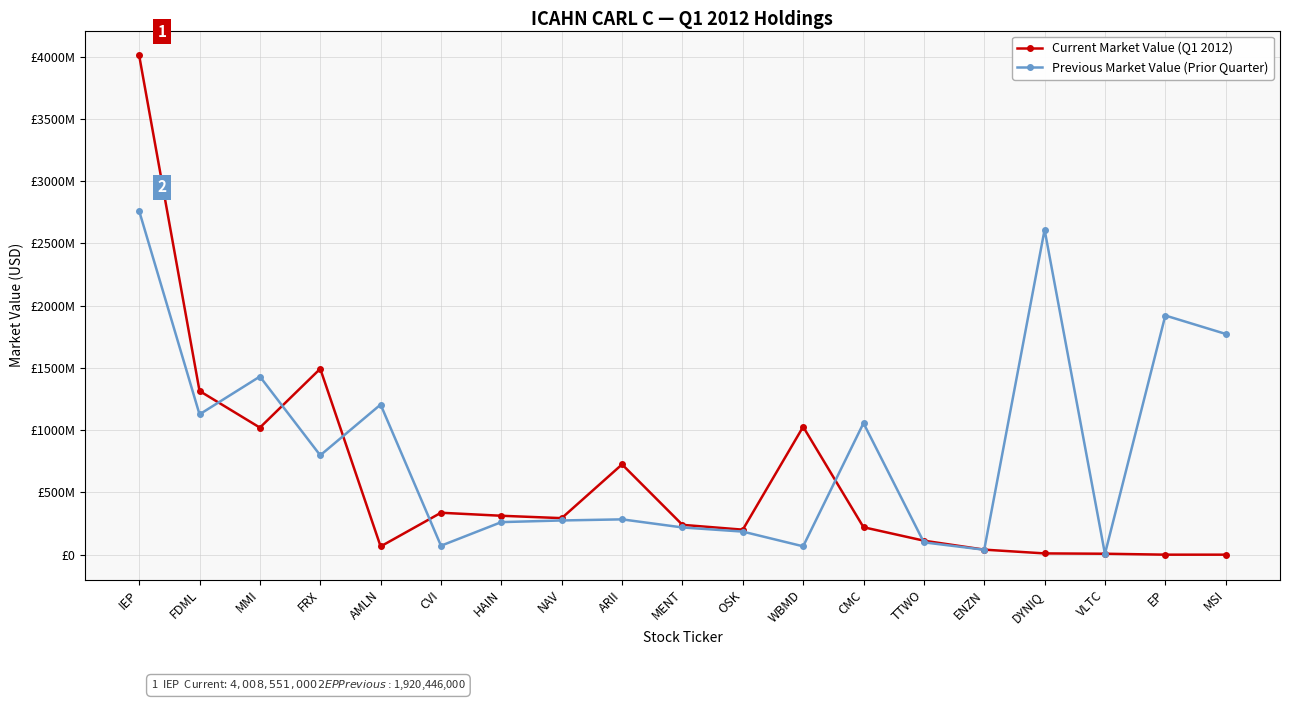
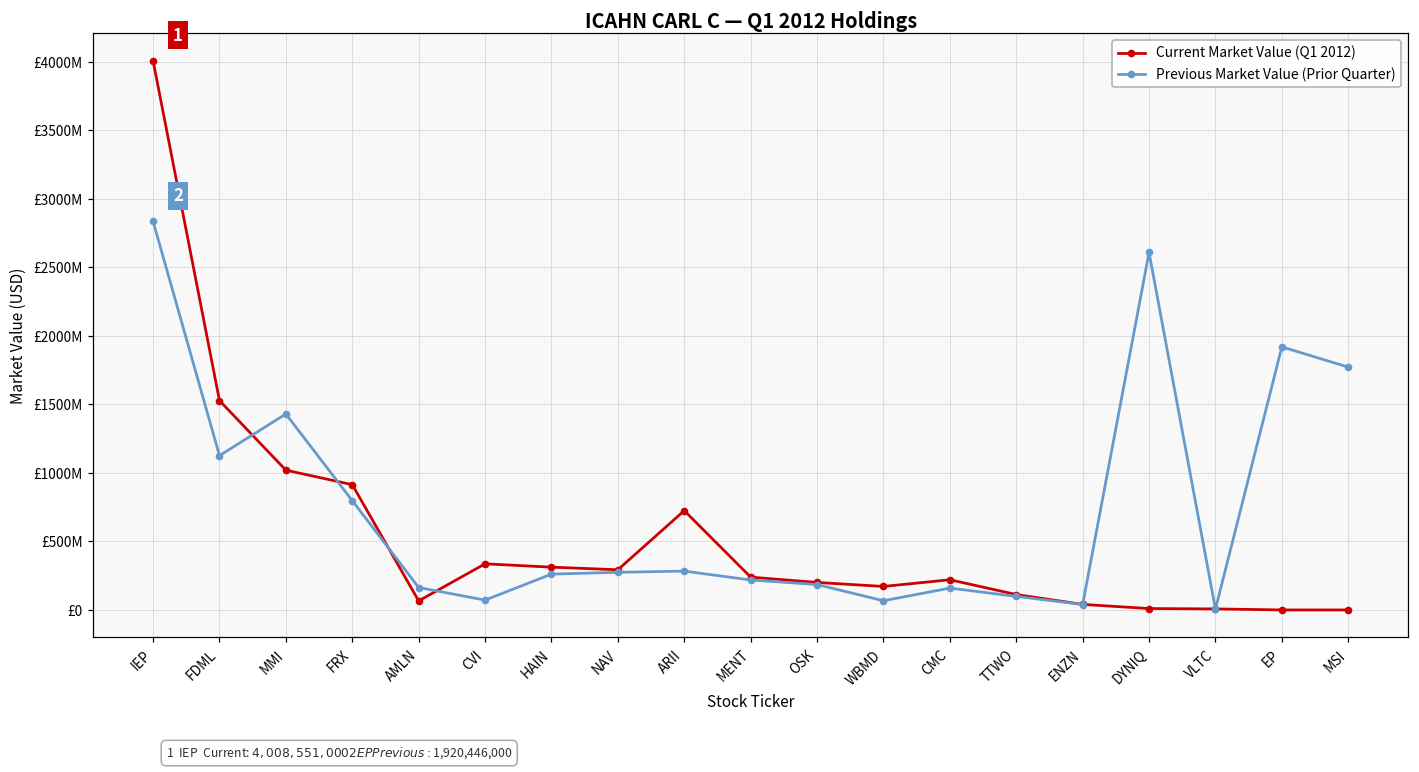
Previous Market Value (Prior Quarter), IEP: £2760000000 -> £2840000000
Current Market Value (Q1 2012), FDML: £1310000000 -> £1530000000
Current Market Value (Q1 2012), FRX: £1490000000 -> £910000000
Previous Market Value (Prior Quarter), AMLN: £1210000000 -> £160000000
Current Market Value (Q1 2012), WBMD: £1030000000 -> £170000000
Previous Market Value (Prior Quarter), CMC: £1060000000 -> £160000000
